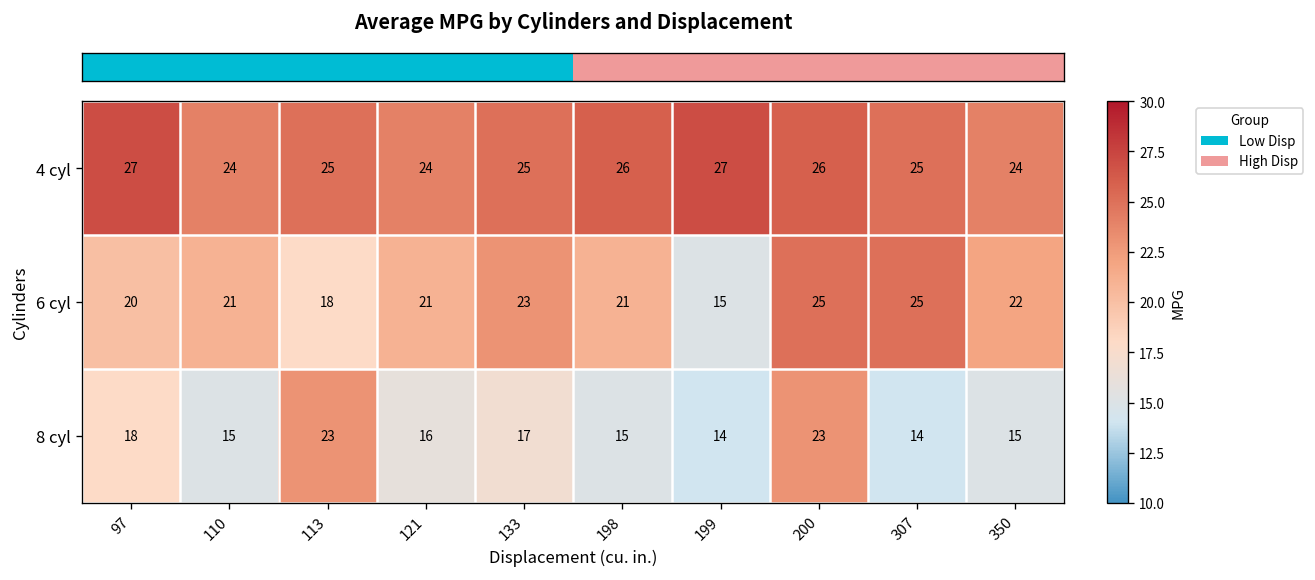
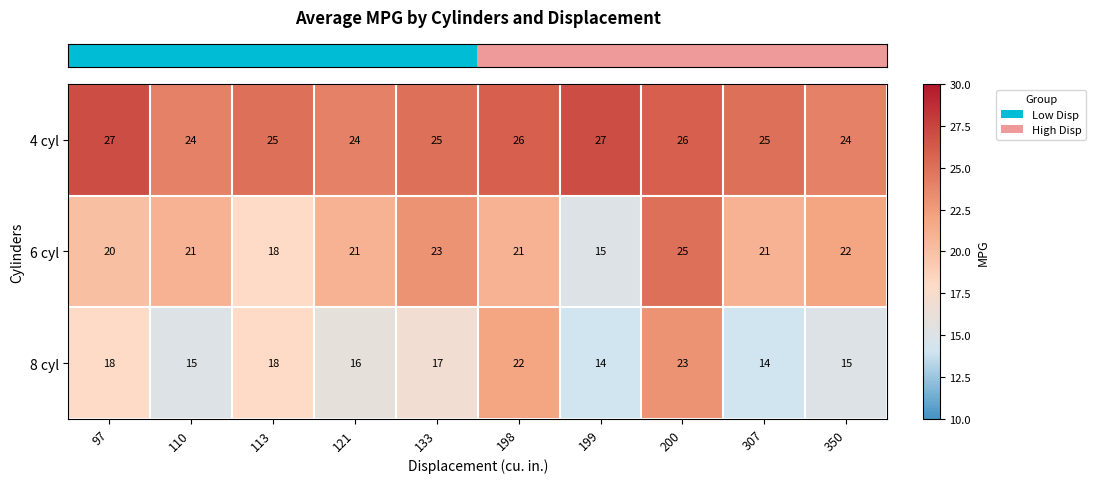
6 cyl, 307: 25 -> 21
8 cyl, 113: 23 -> 18
8 cyl, 198: 15 -> 22
